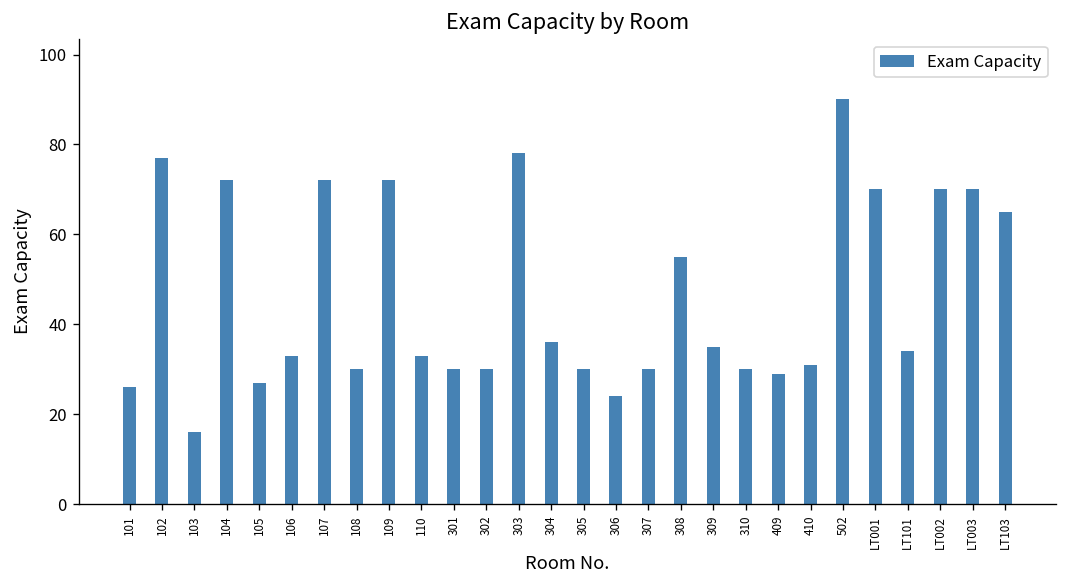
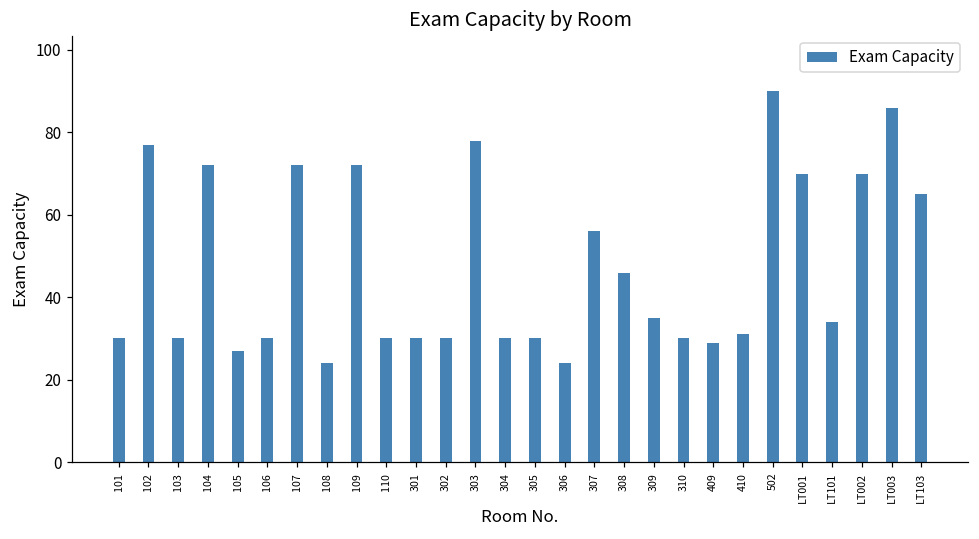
101: 26 -> 30
103: 16 -> 30
106: 33 -> 30
108: 30 -> 24
110: 33 -> 30
304: 36 -> 30
307: 30 -> 56
308: 55 -> 46
LT003: 70 -> 86
